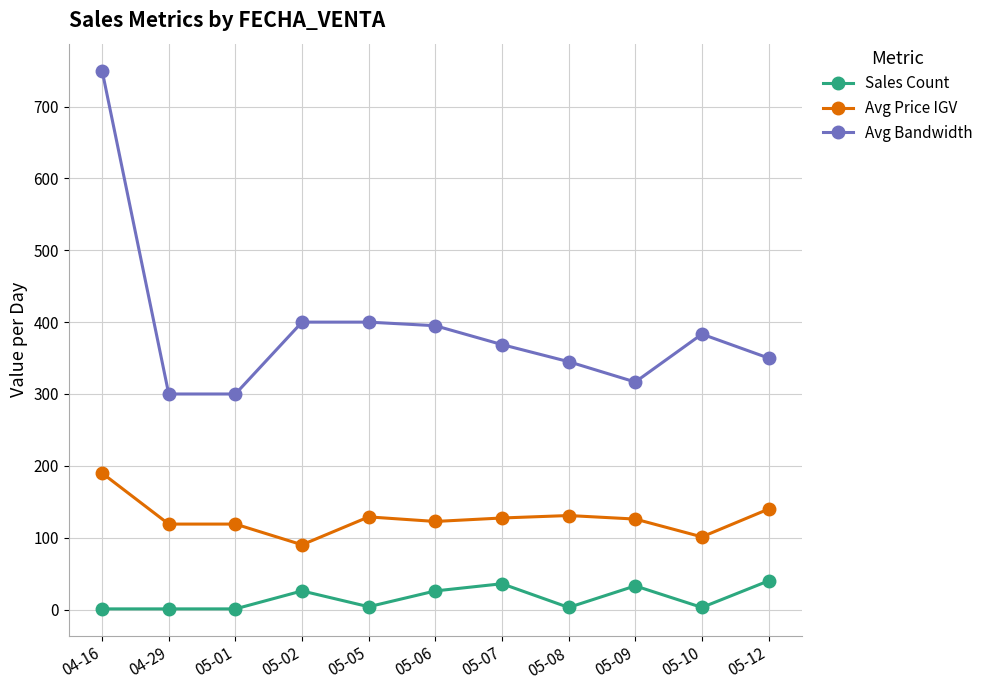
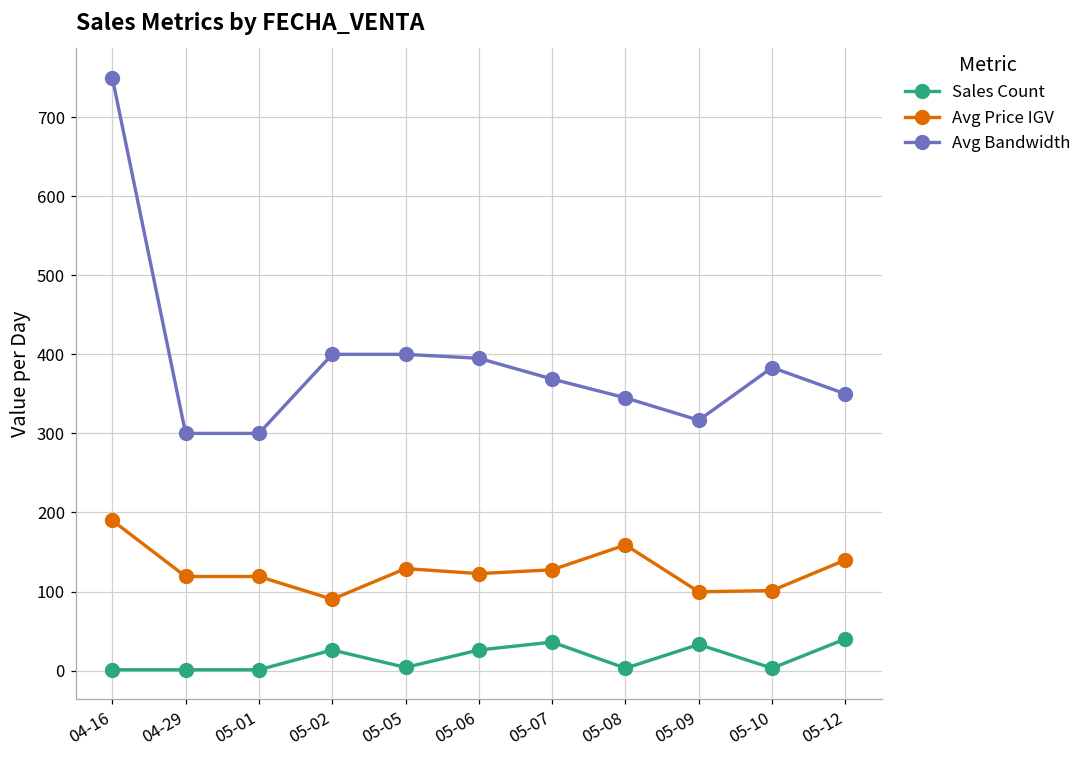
Avg Price IGV, 05-08: 130 -> 160
Avg Price IGV, 05-09: 130 -> 100
